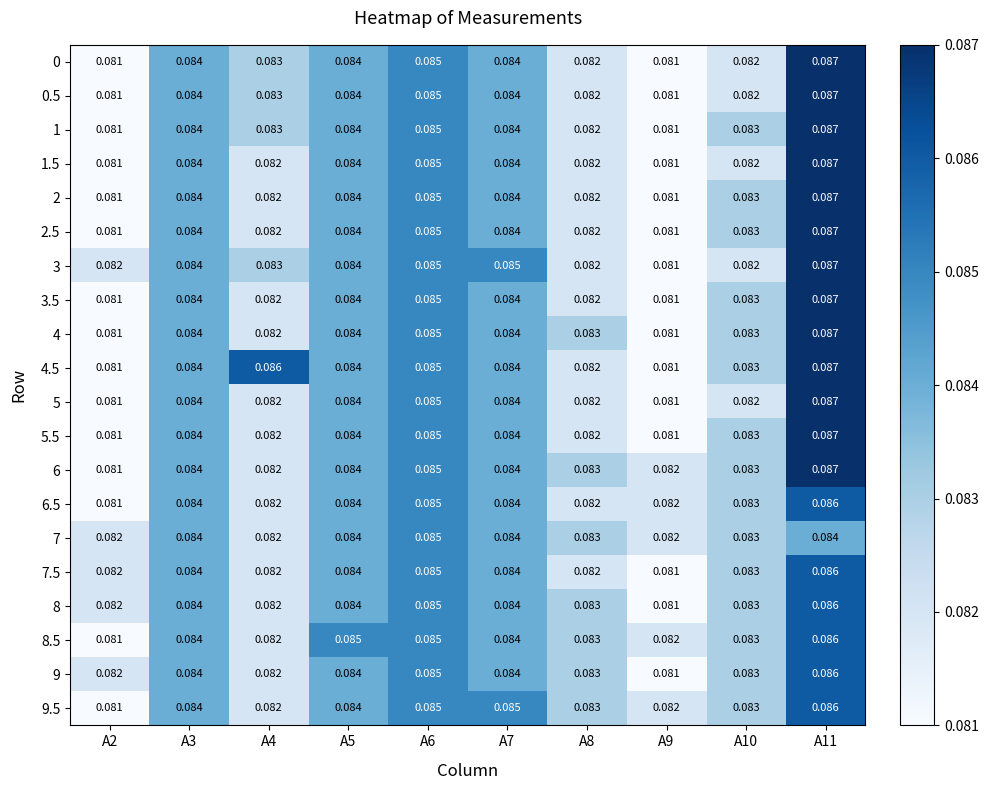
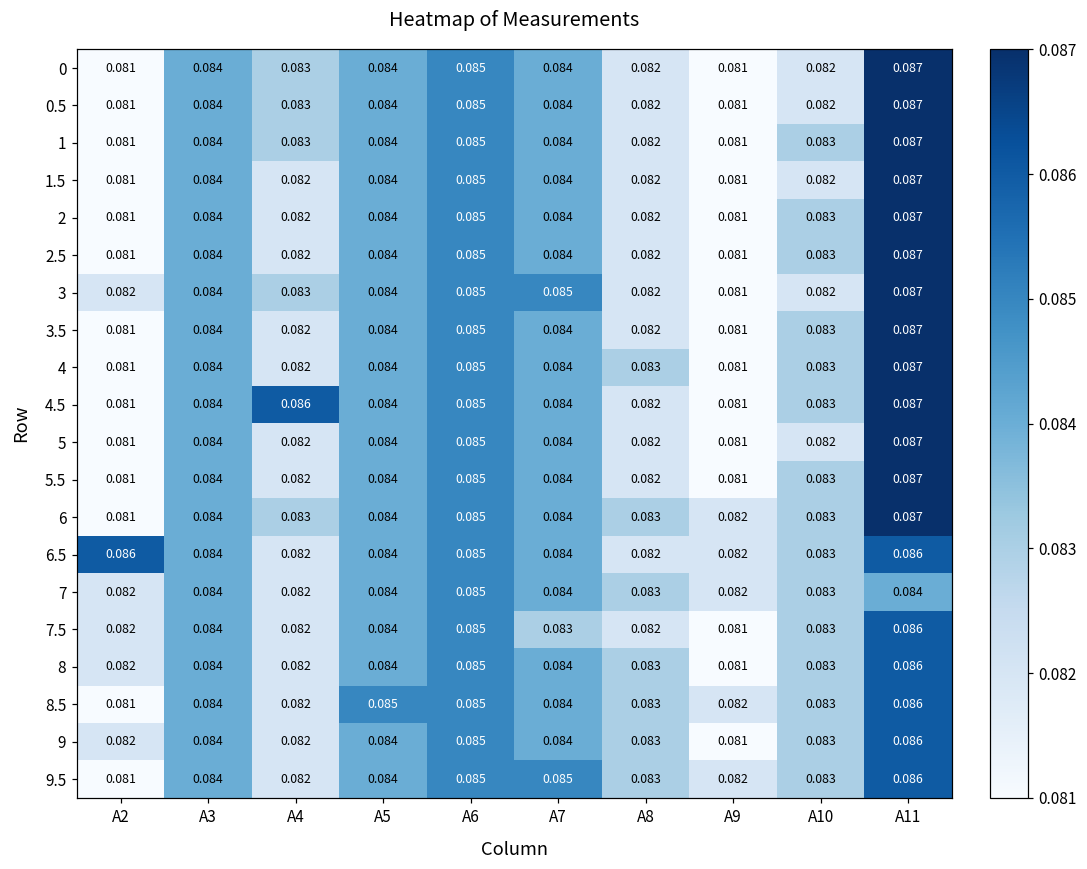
6, A4: 0.082 -> 0.083
6.5, A2: 0.081 -> 0.086
7.5, A7: 0.084 -> 0.083
